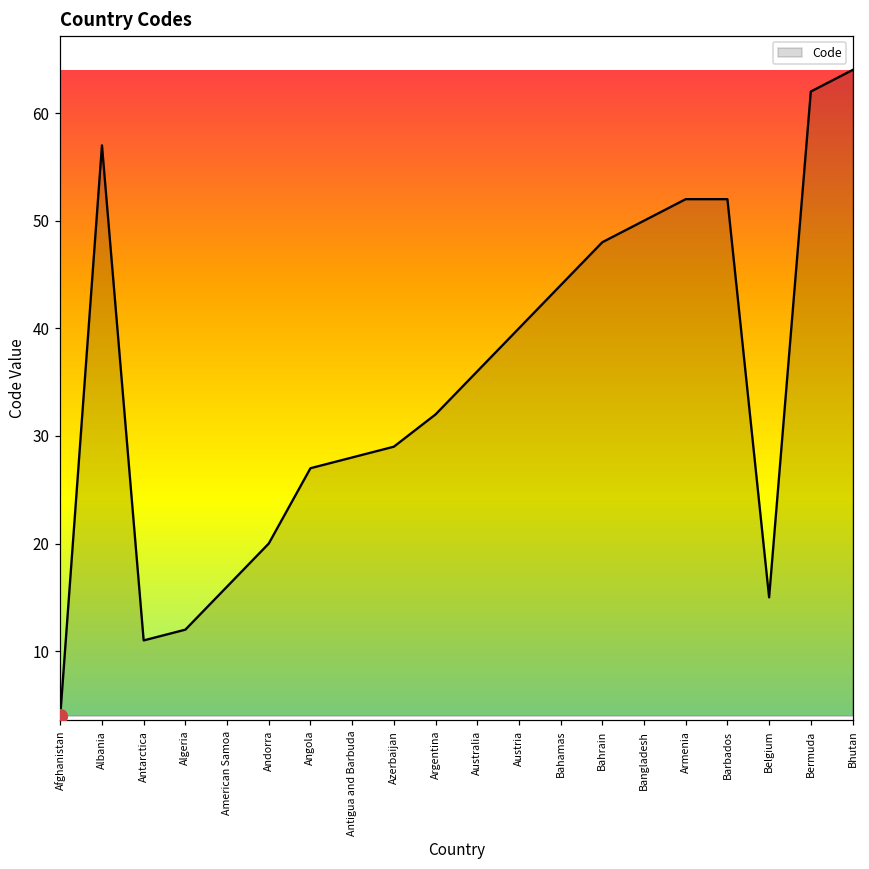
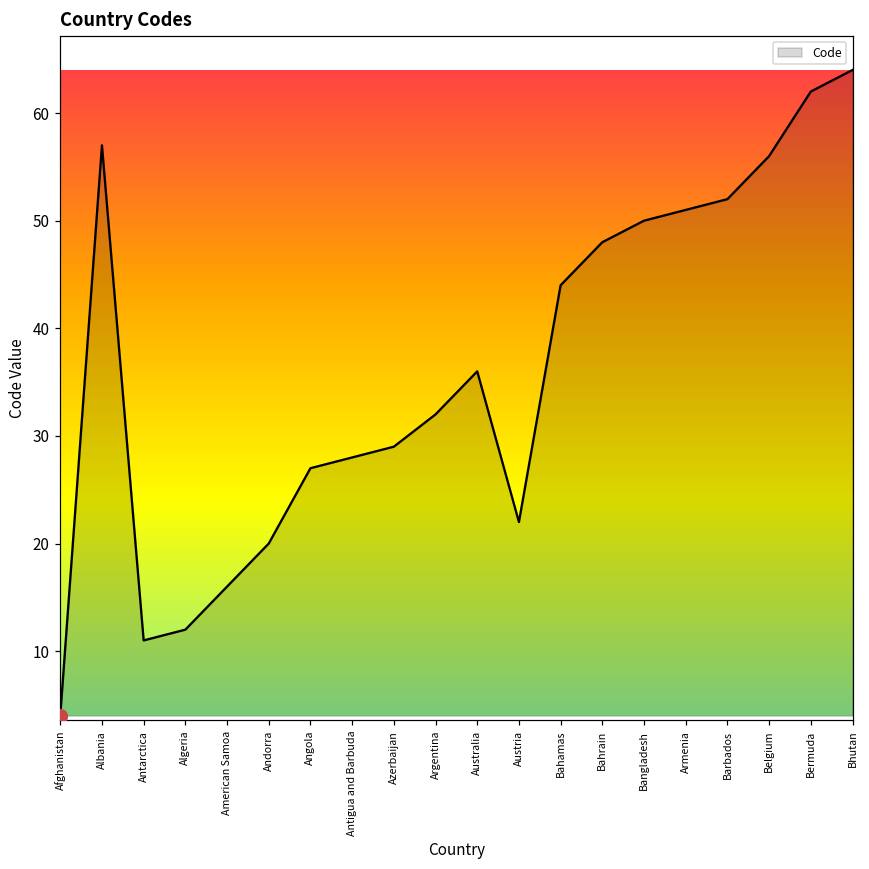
Code, Austria: 40 -> 22
Code, Armenia: 52 -> 51
Code, Belgium: 15 -> 56
